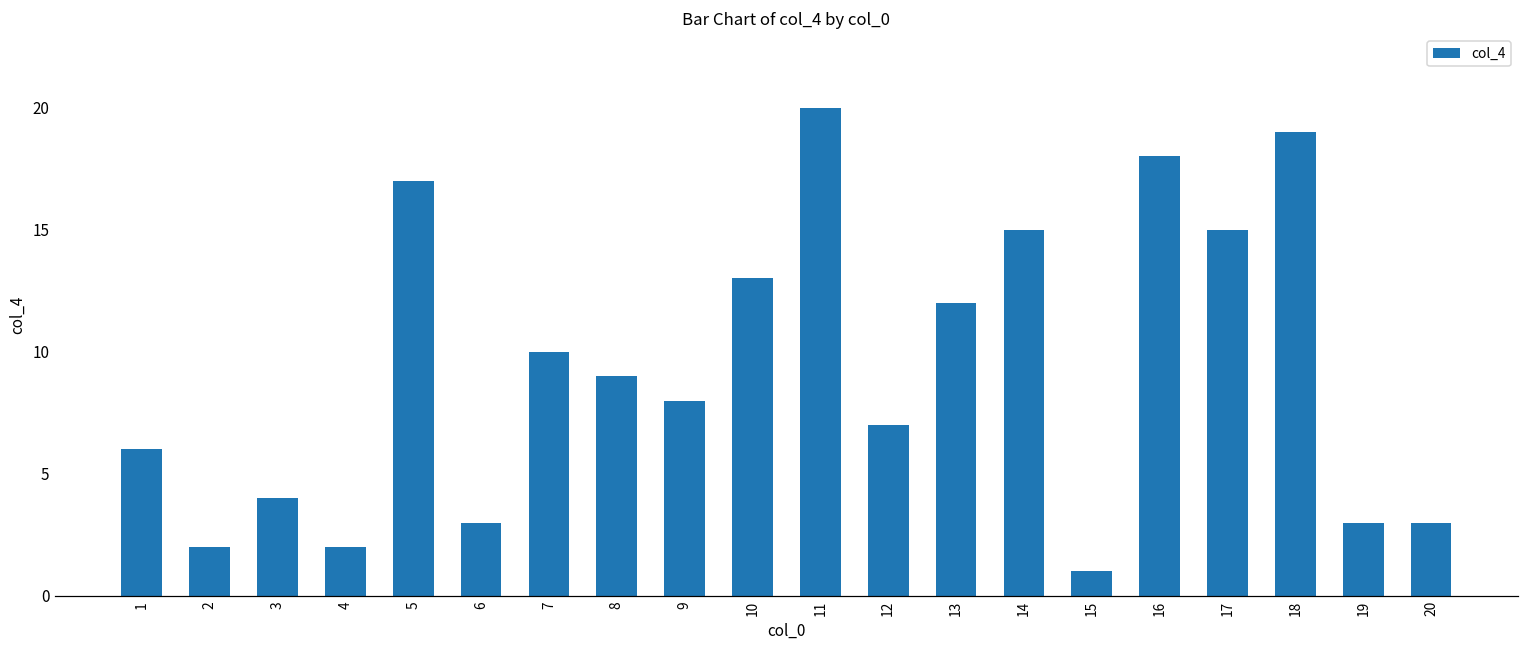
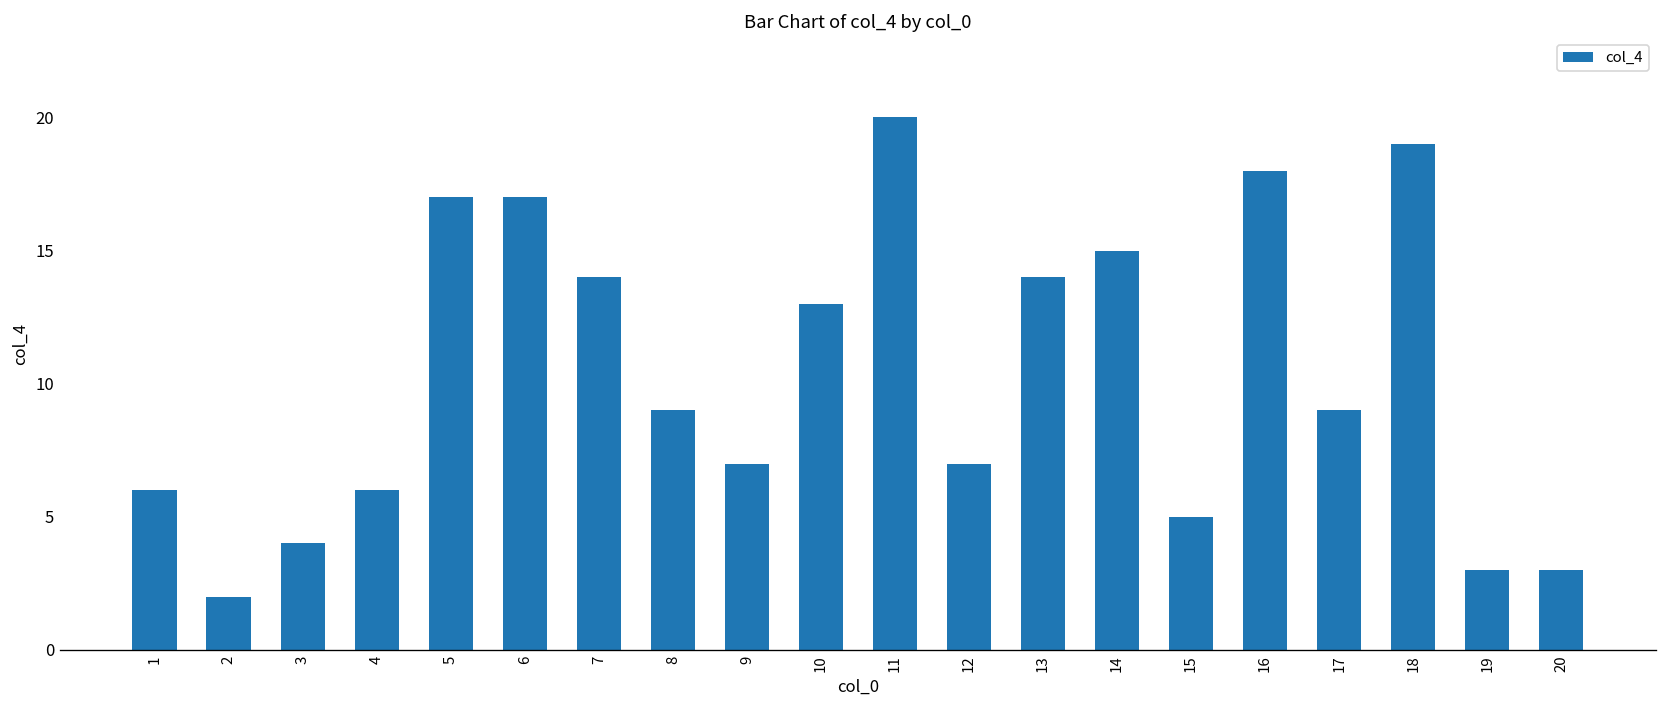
4: 2 -> 6
6: 3 -> 17
7: 10 -> 14
9: 8 -> 7
13: 12 -> 14
15: 1 -> 5
17: 15 -> 9
